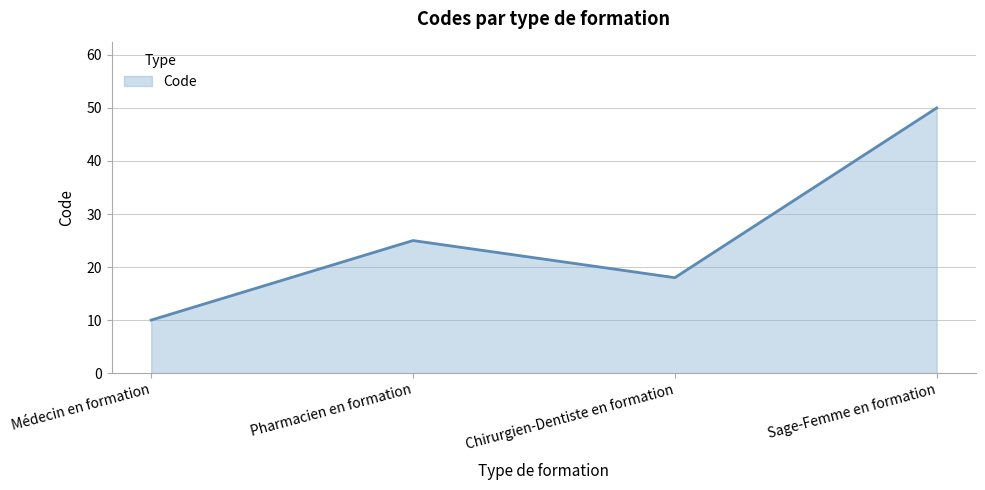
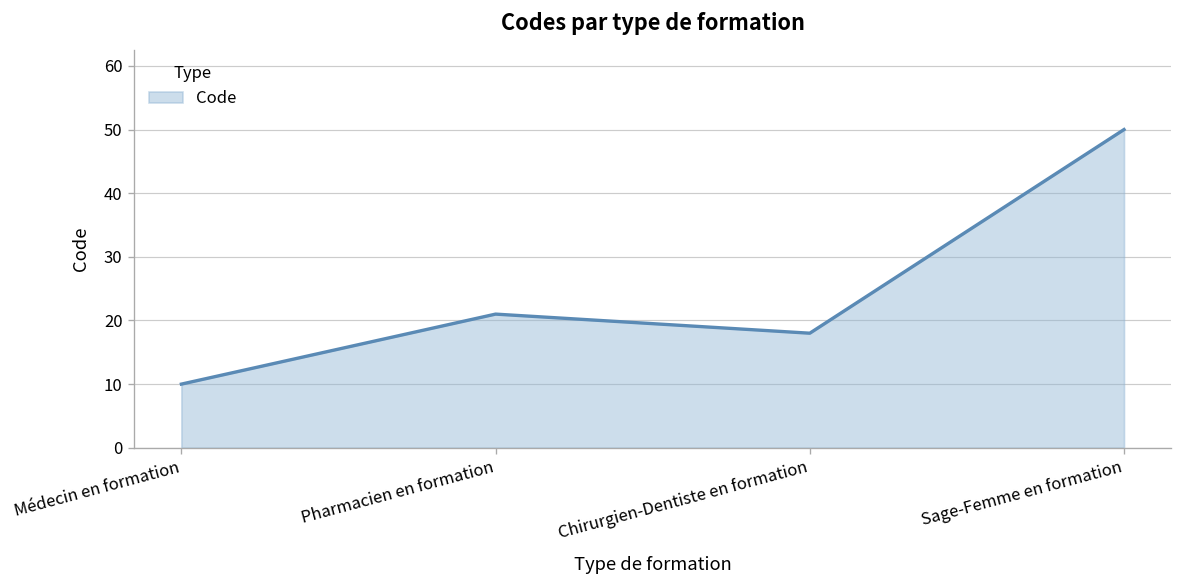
Pharmacien en formation: 25 -> 21
